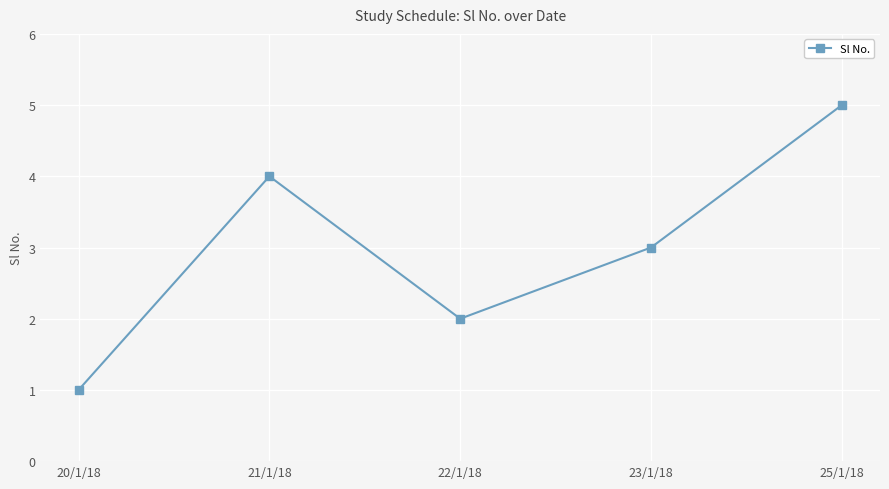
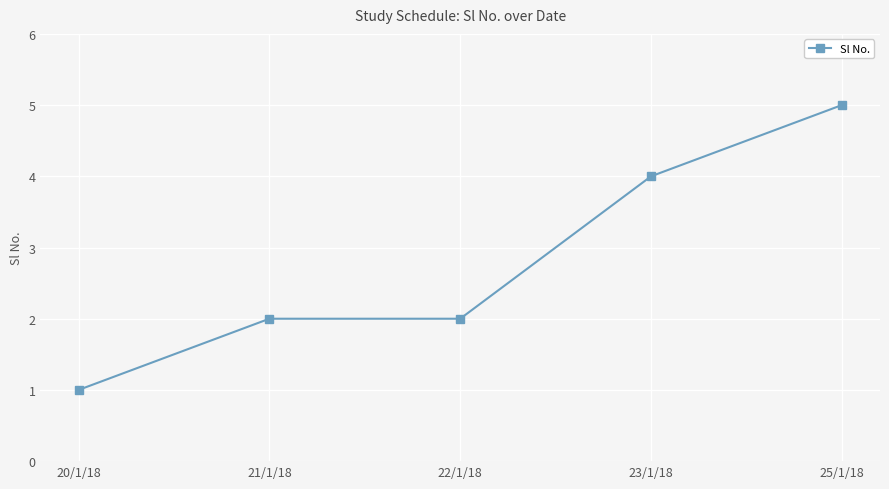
21/1/18: 4 -> 2
23/1/18: 3 -> 4
